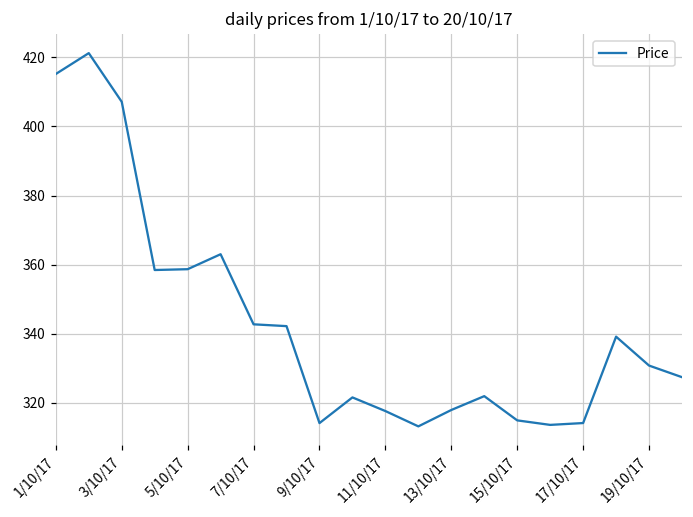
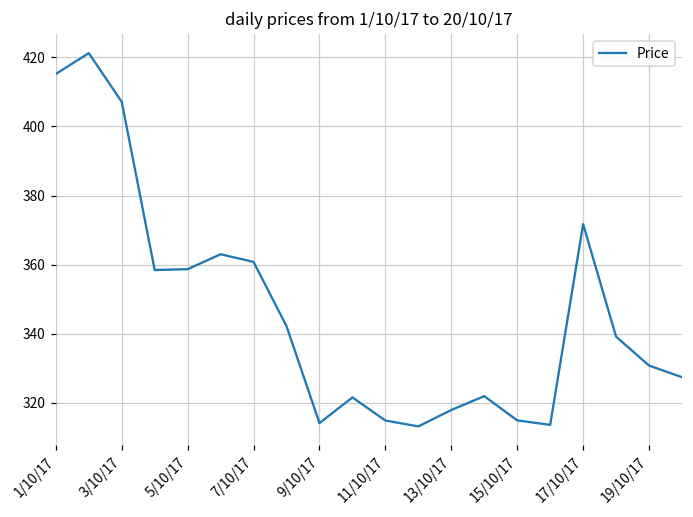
7/10/17: 343 -> 361
11/10/17: 318 -> 315
17/10/17: 314 -> 372
